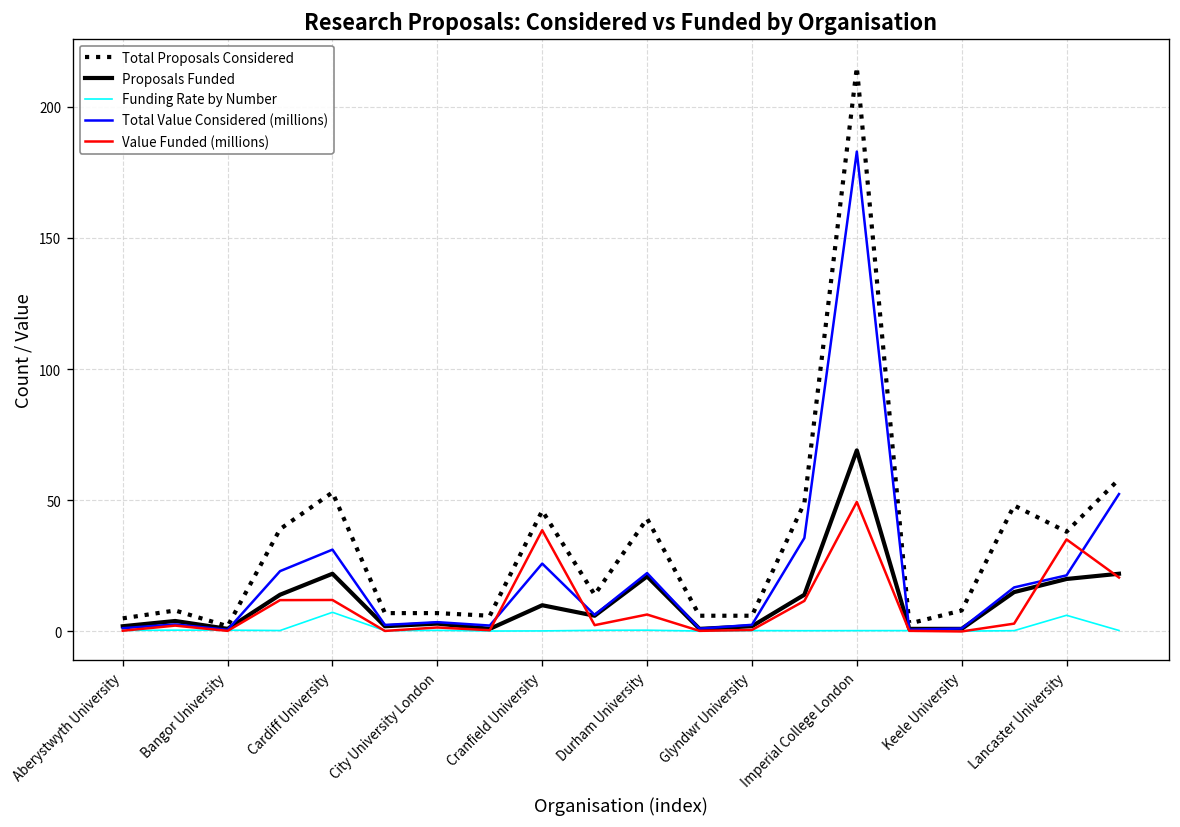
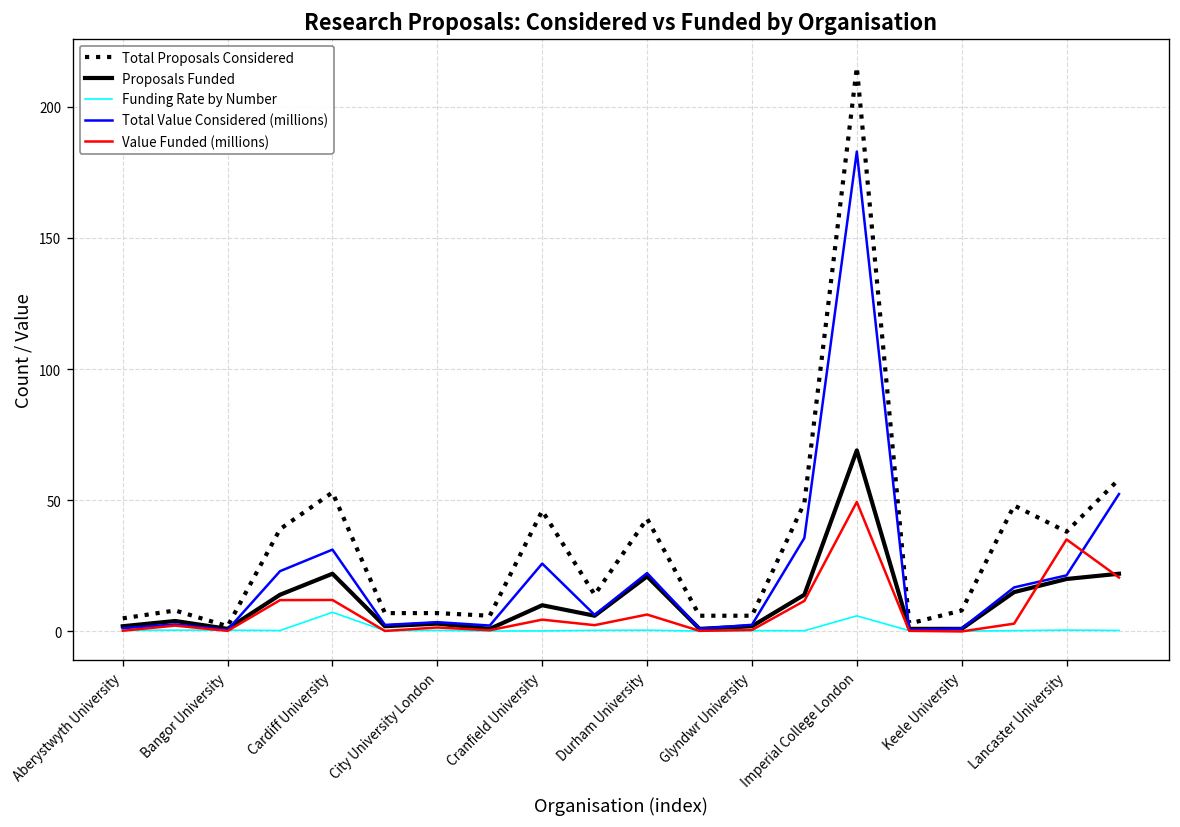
Value Funded (millions), Cranfield University: 39 -> 5
Funding Rate by Number, Imperial College London: 0 -> 6
Funding Rate by Number, Lancaster University: 6 -> 1
